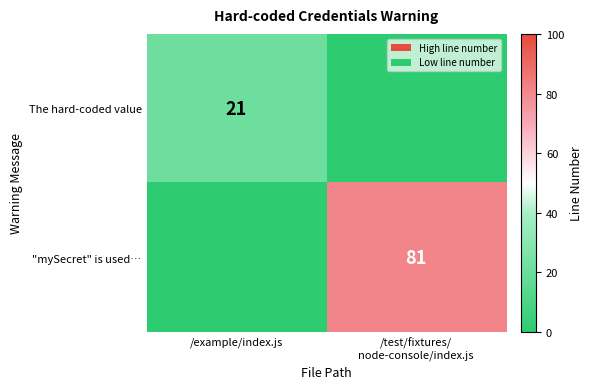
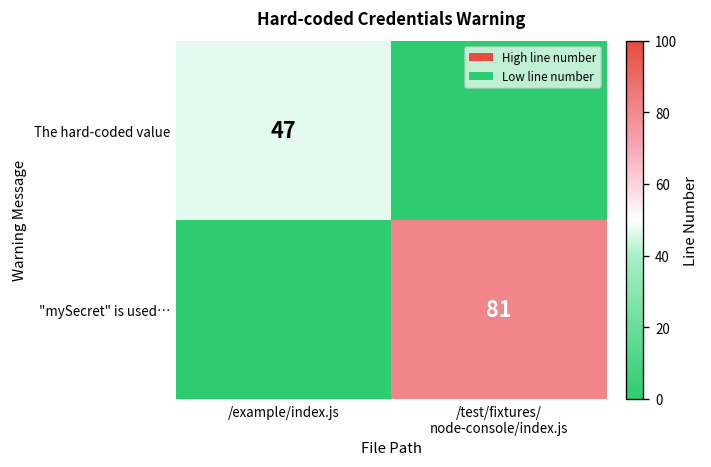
The hard-coded value, /example/index.js: 21 -> 47
